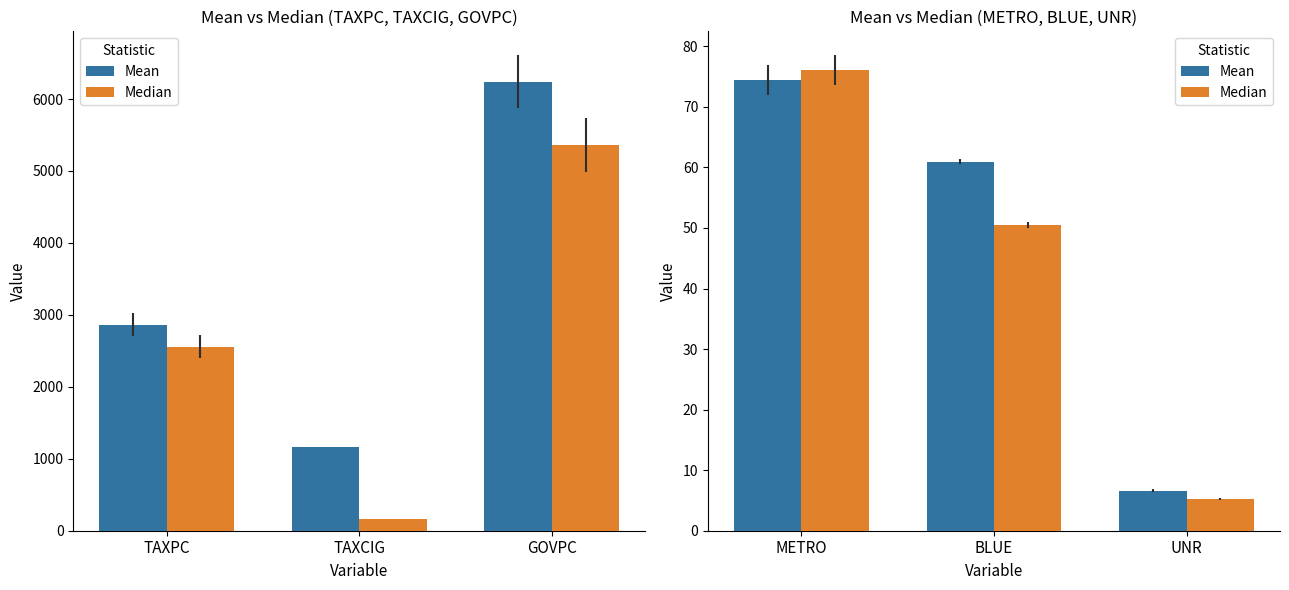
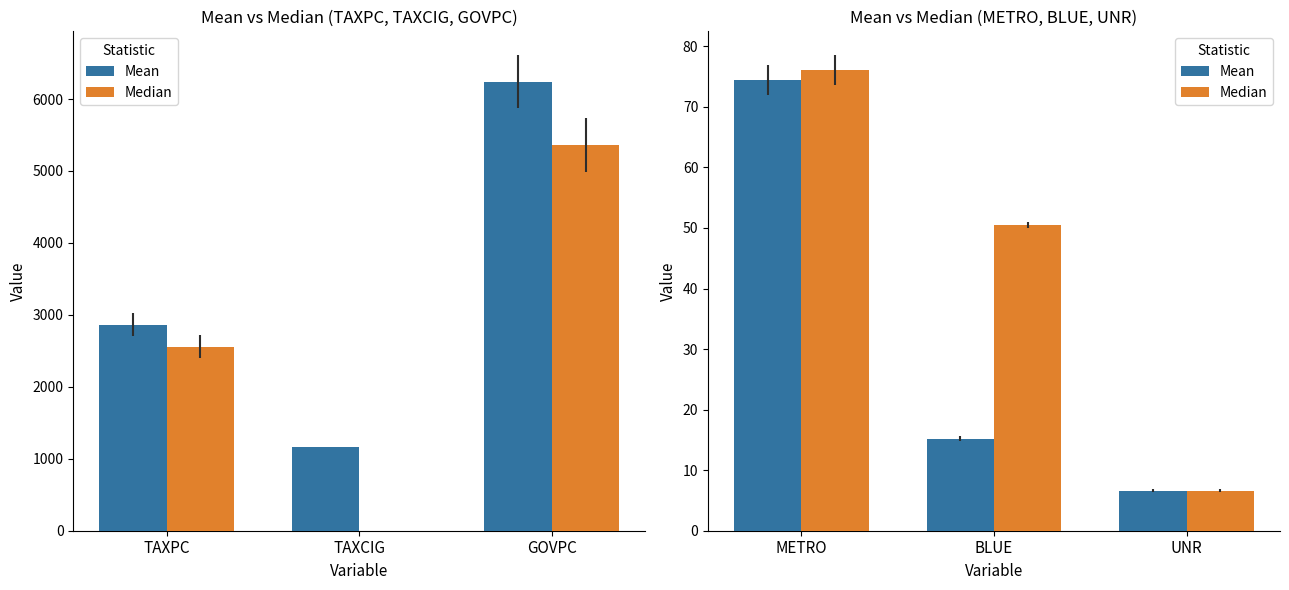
Mean vs Median (TAXPC, TAXCIG, GOVPC), Median, TAXCIG: 200 -> 0
Mean vs Median (METRO, BLUE, UNR), Mean, BLUE: 61 -> 15
Mean vs Median (METRO, BLUE, UNR), Median, UNR: 5 -> 7
